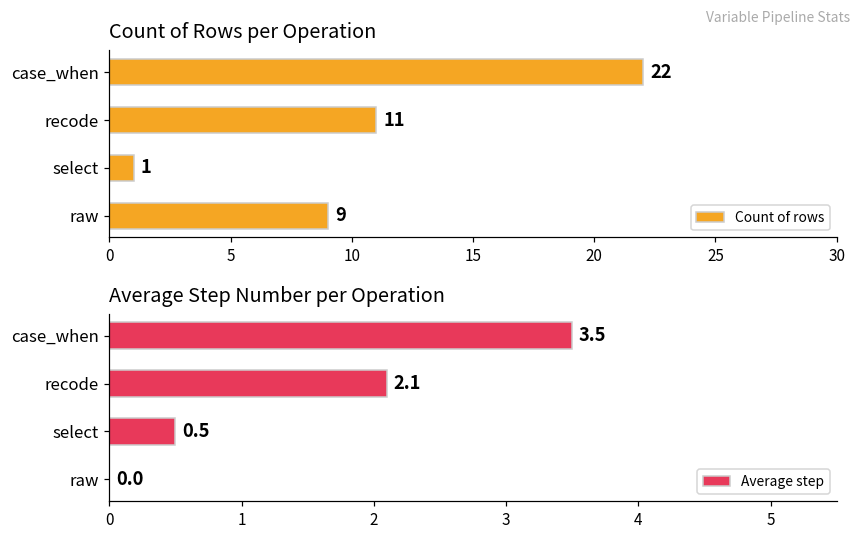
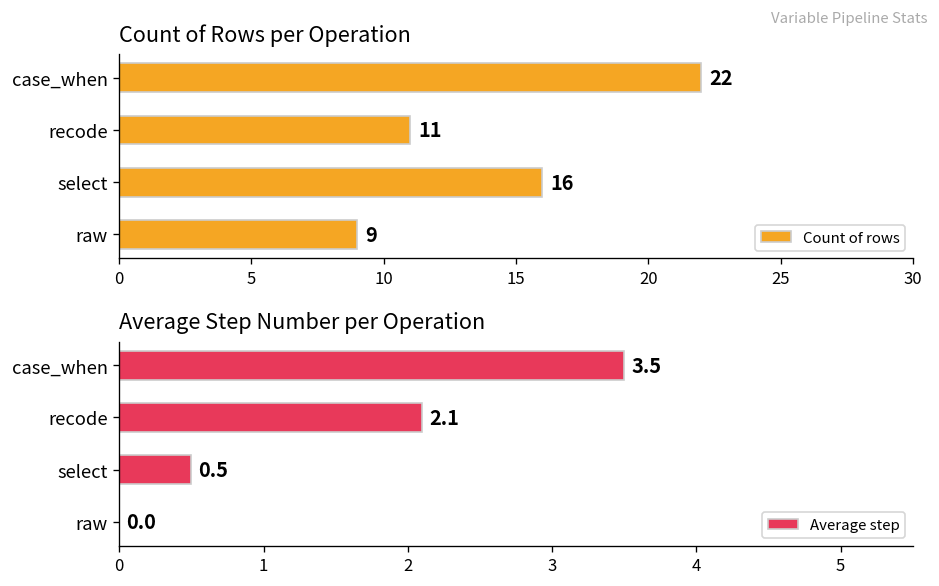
Count of Rows per Operation, select: 1 -> 16
